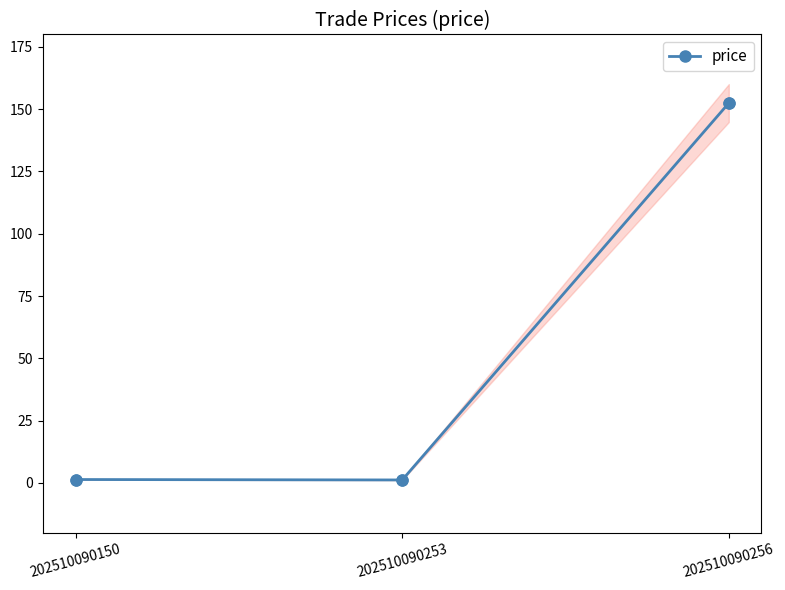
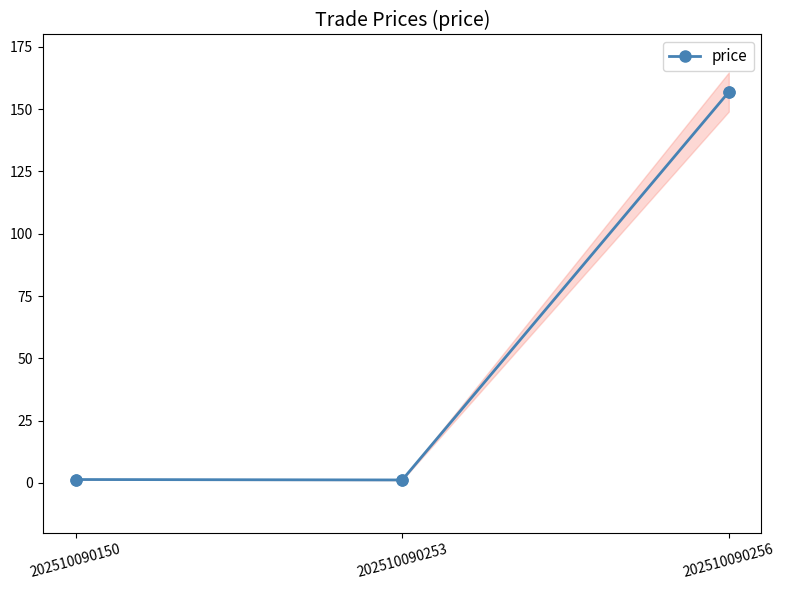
price, 202510090256: 152 -> 157
